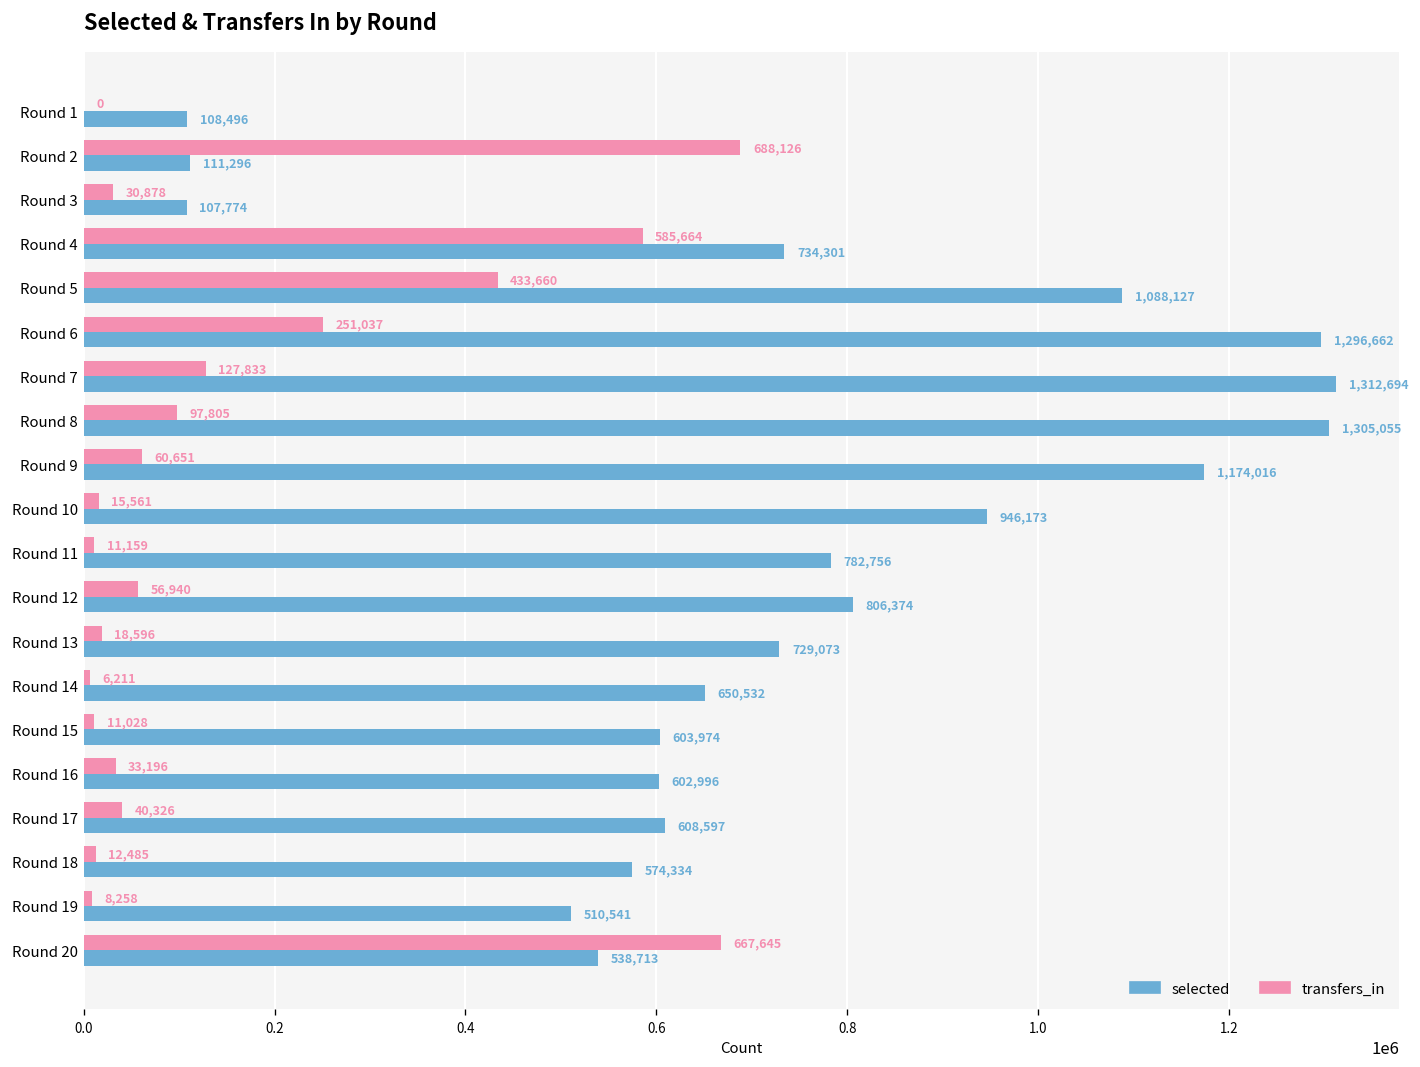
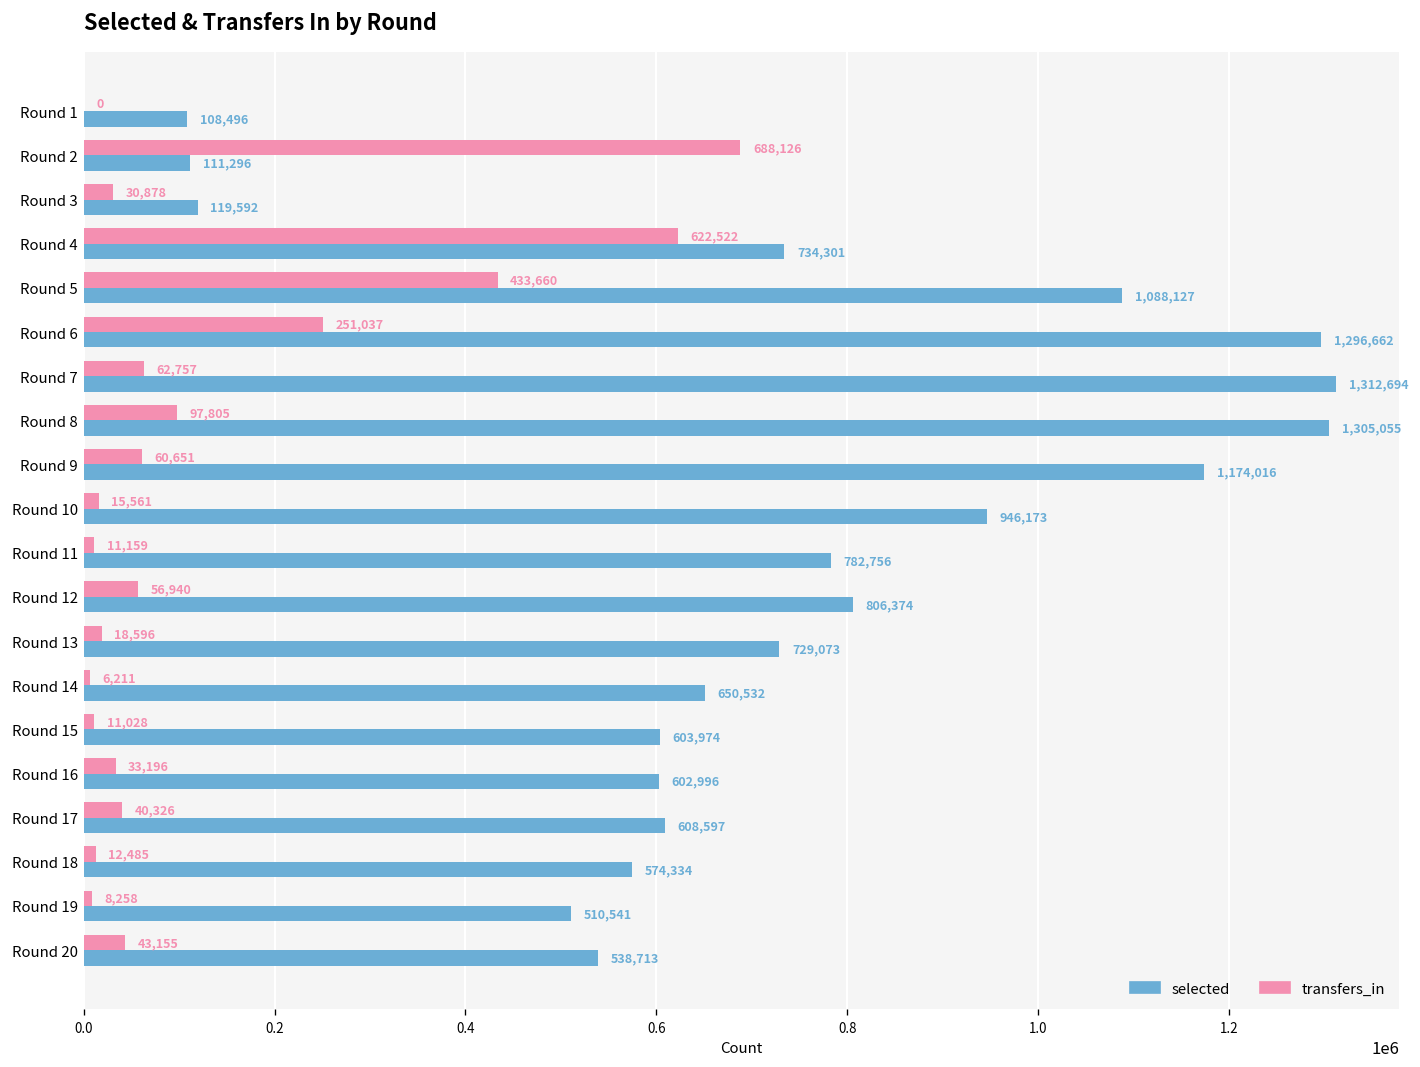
selected, Round 3: 107,774 -> 119,592
transfers_in, Round 4: 585,664 -> 622,522
transfers_in, Round 7: 127,833 -> 62,757
transfers_in, Round 20: 667,645 -> 43,155
